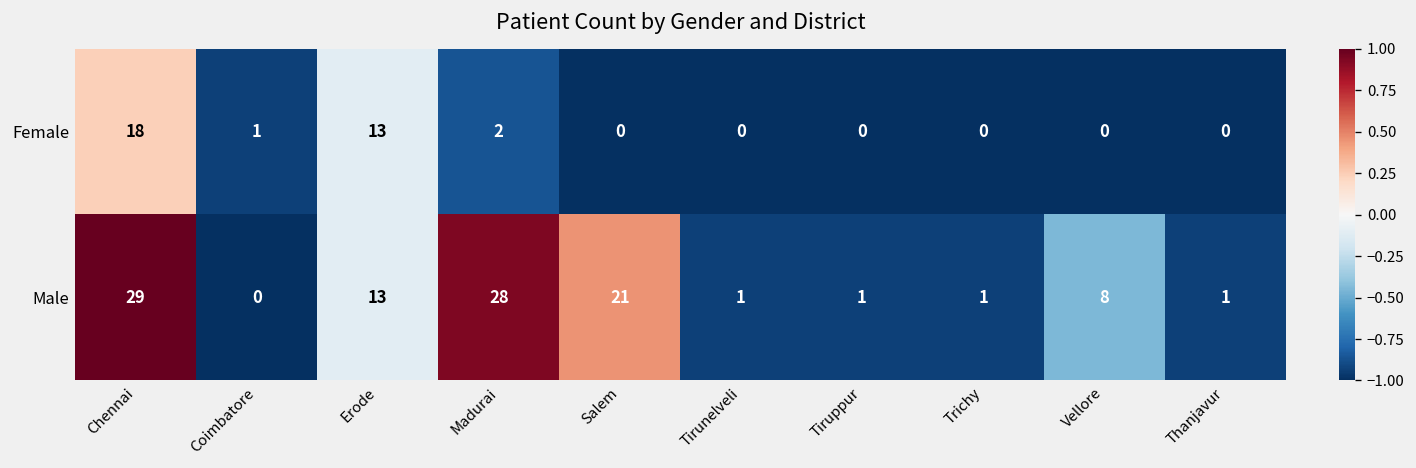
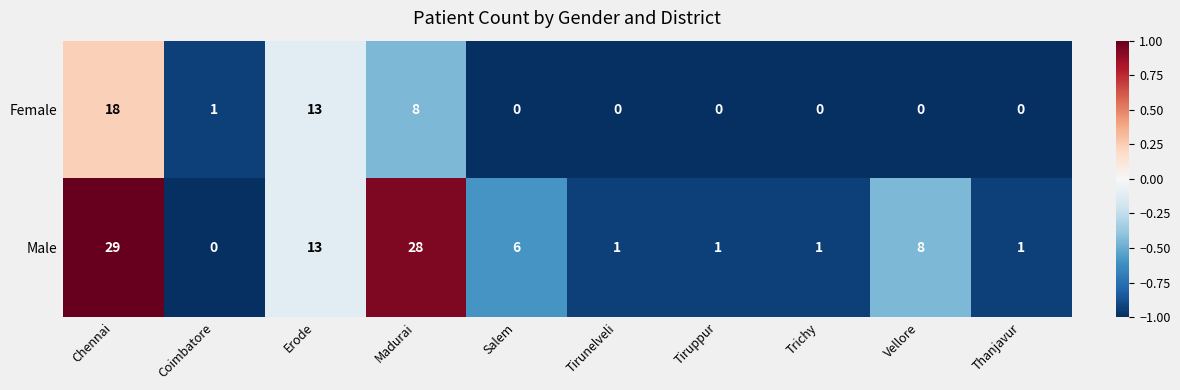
Female, Madurai: 2 -> 8
Male, Salem: 21 -> 6
